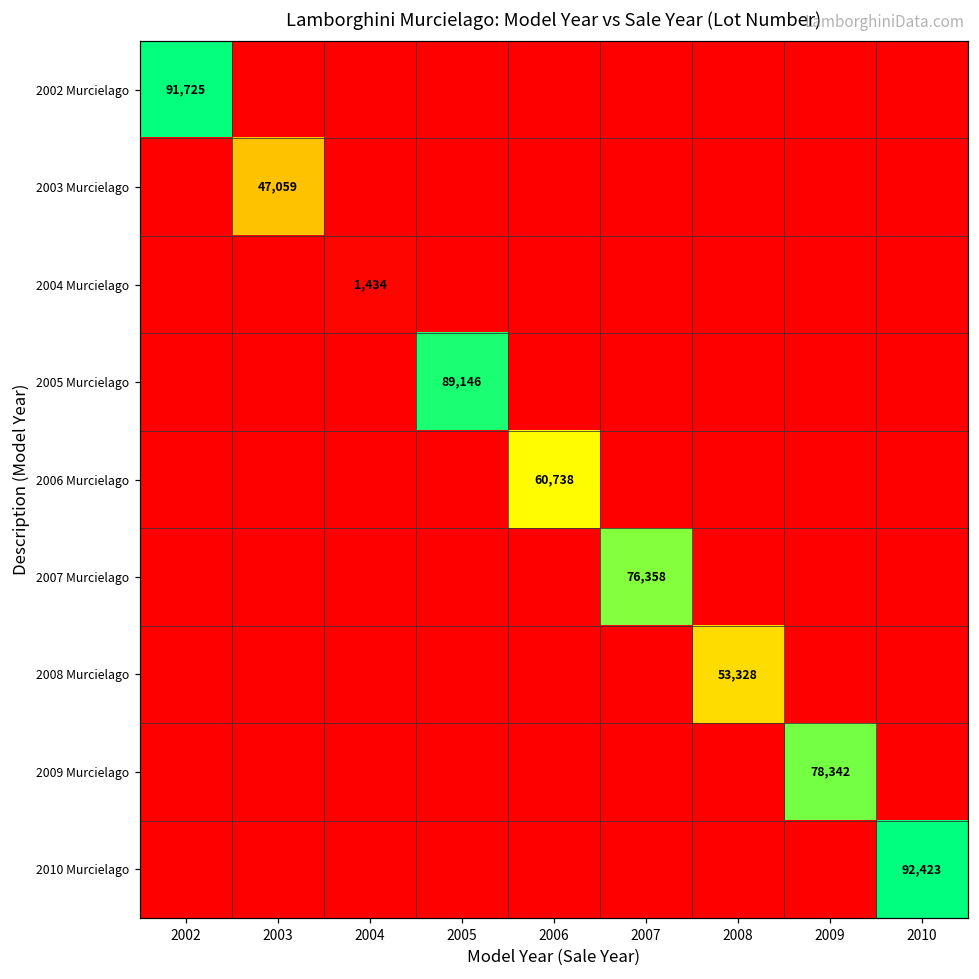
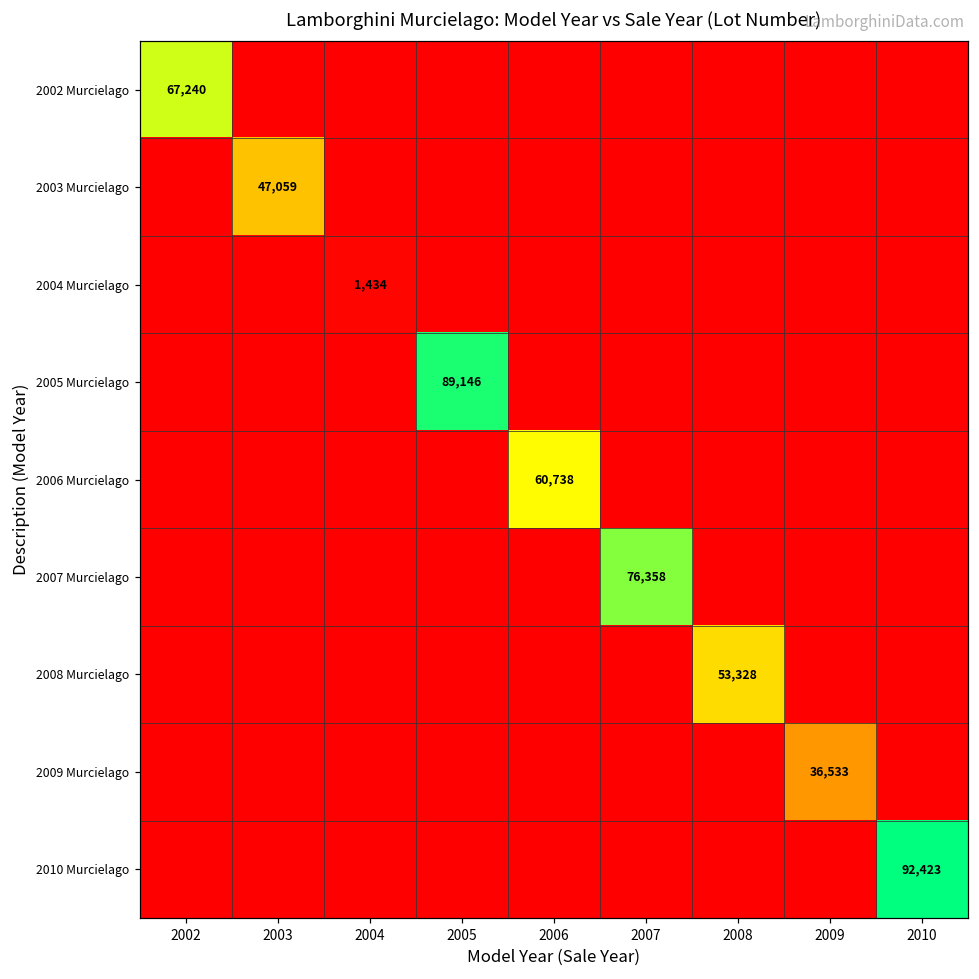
2002 Murcielago, 2002: 91,725 -> 67,240
2009 Murcielago, 2009: 78,342 -> 36,533
